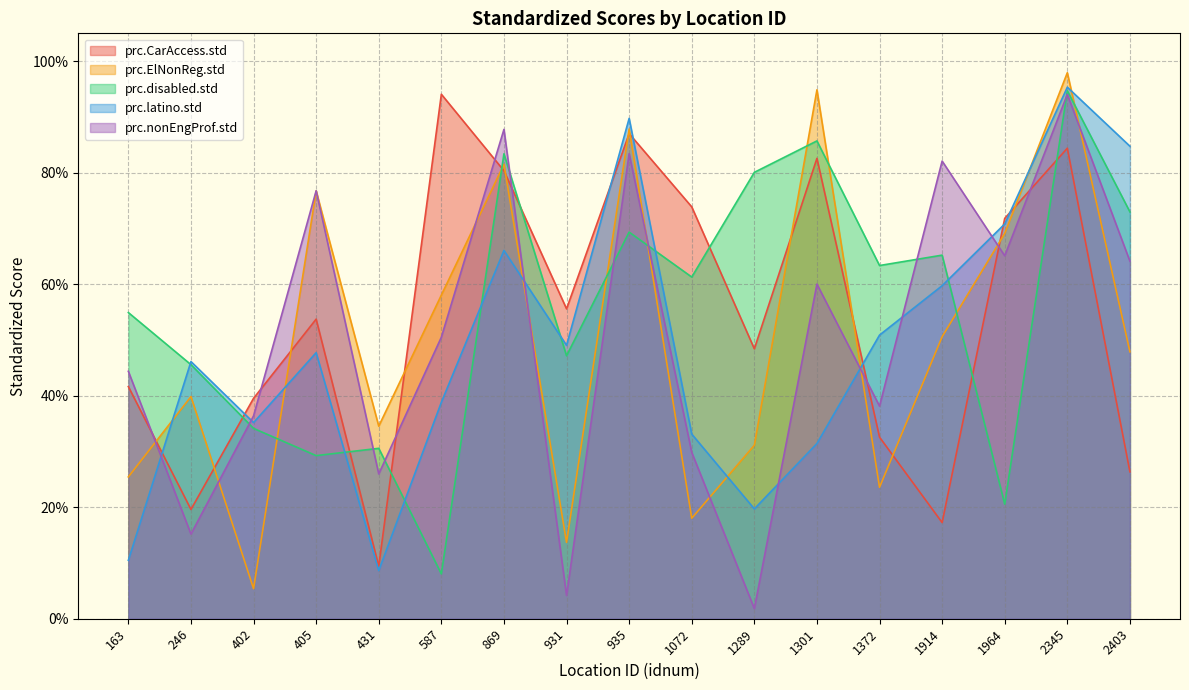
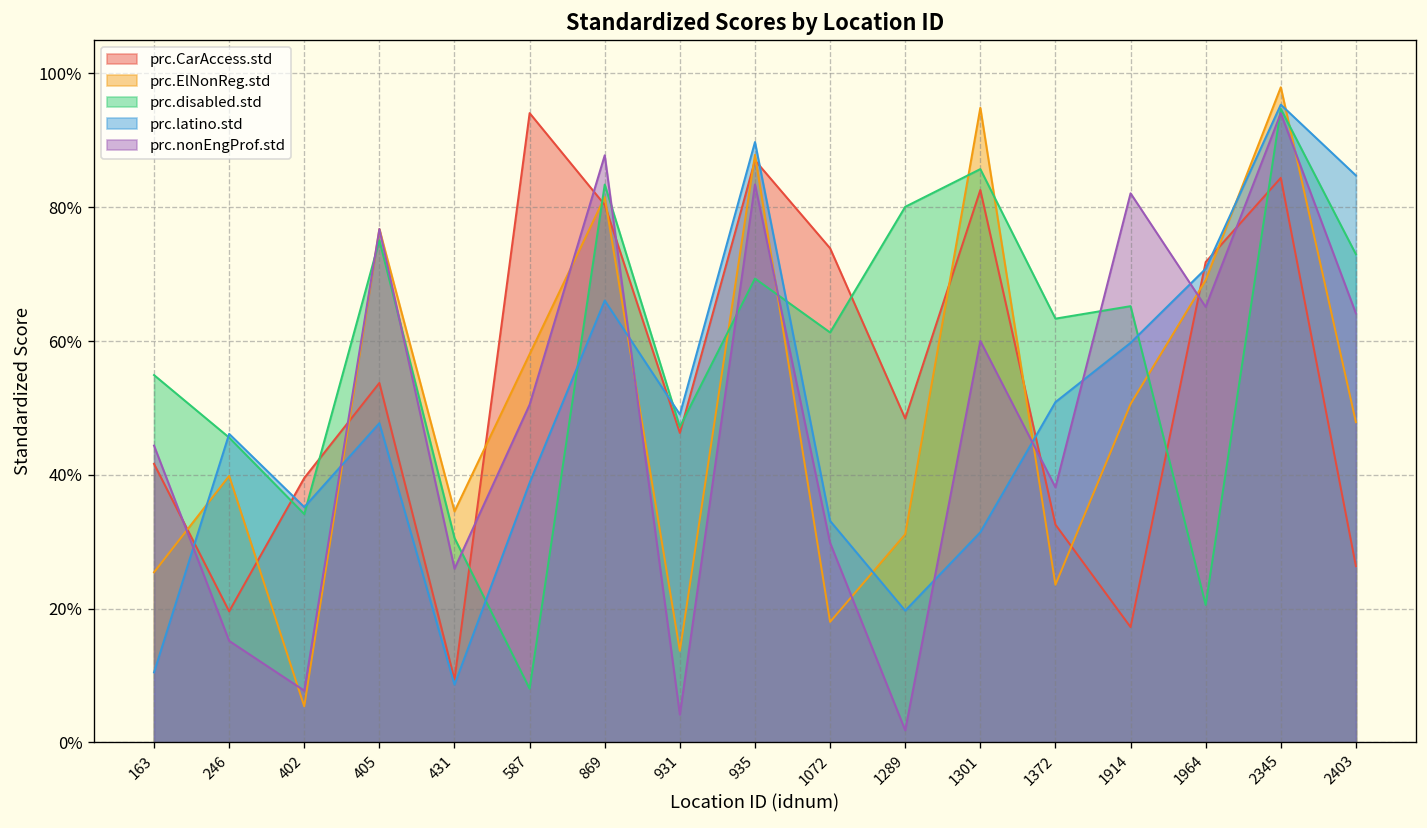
prc.nonEngProf.std, 402: 36% -> 8%
prc.disabled.std, 405: 29% -> 75%
prc.CarAccess.std, 931: 56% -> 46%
